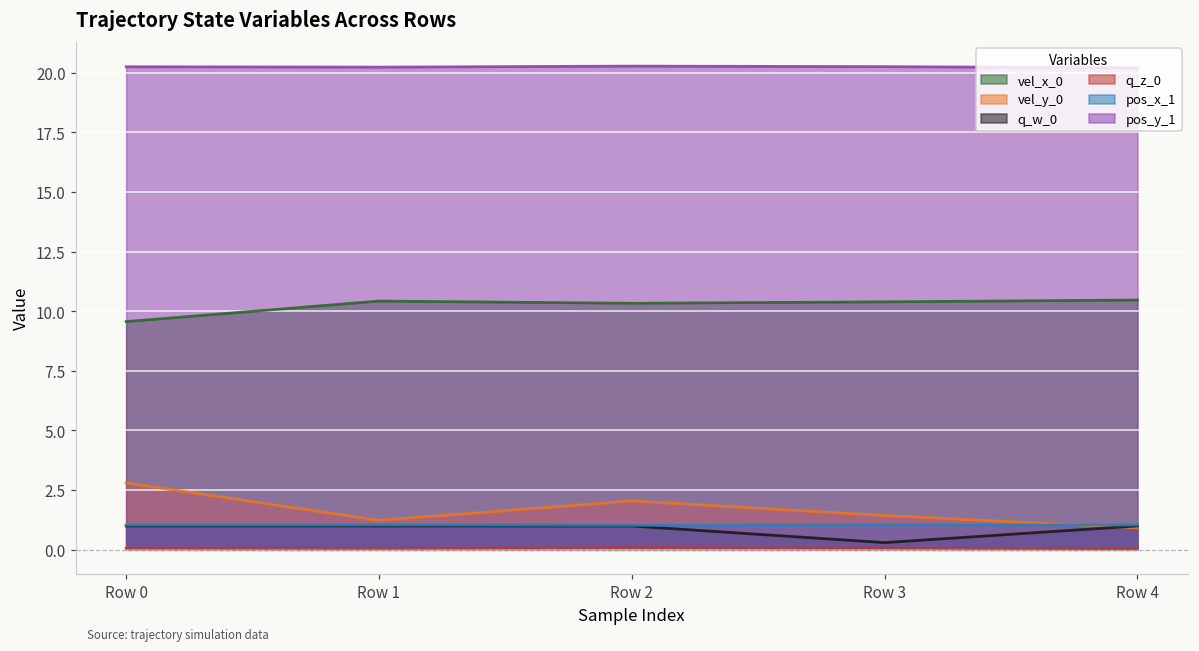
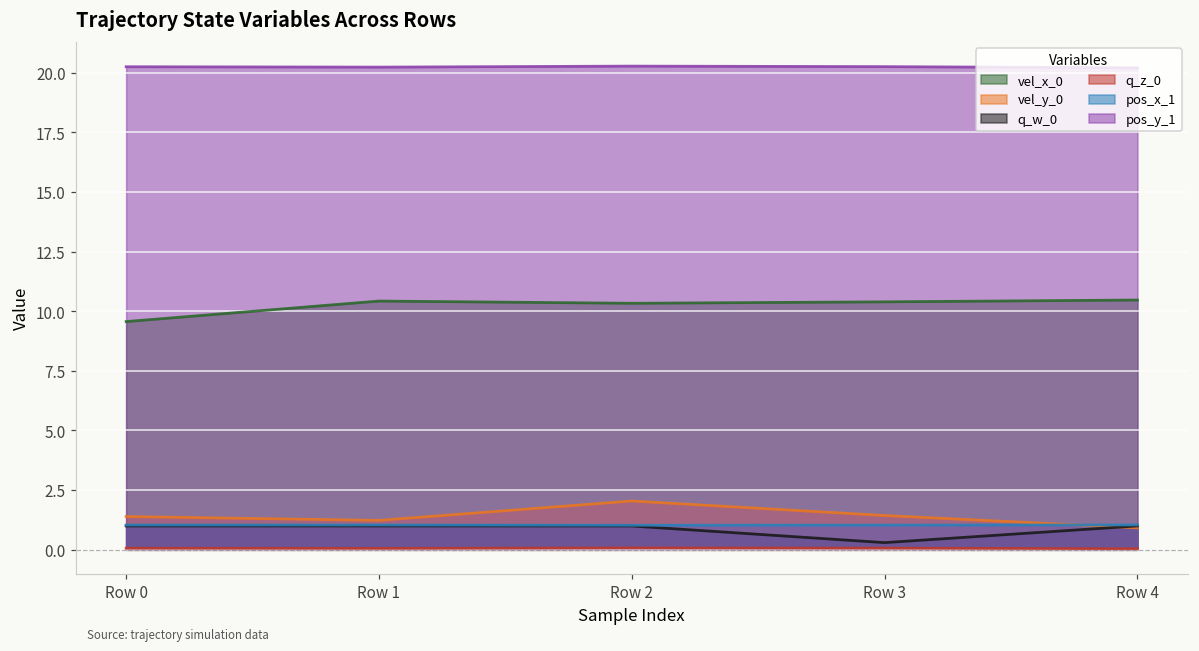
vel_y_0, Row 0: 2.8 -> 1.4
